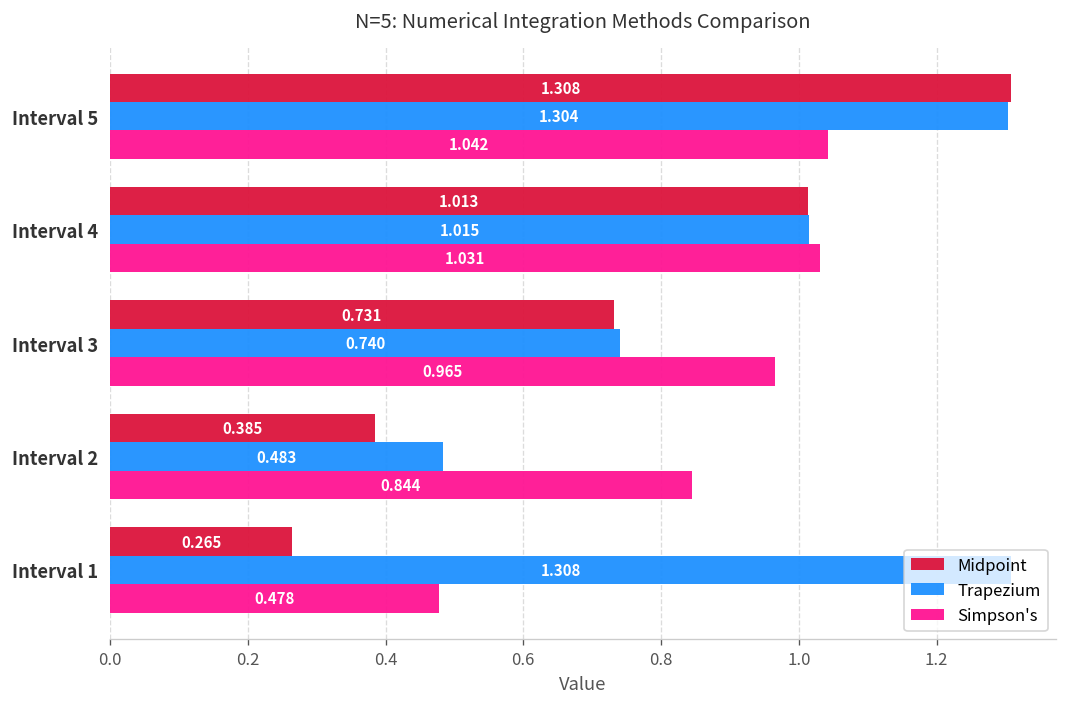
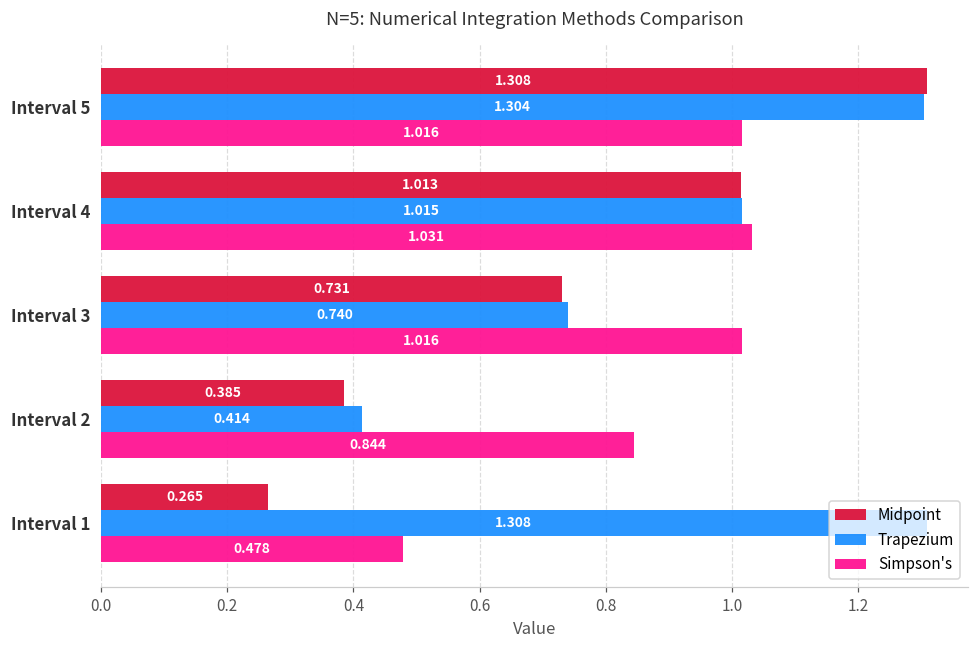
Simpson's, Interval 5: 1.042 -> 1.016
Simpson's, Interval 3: 0.965 -> 1.016
Trapezium, Interval 2: 0.483 -> 0.414
